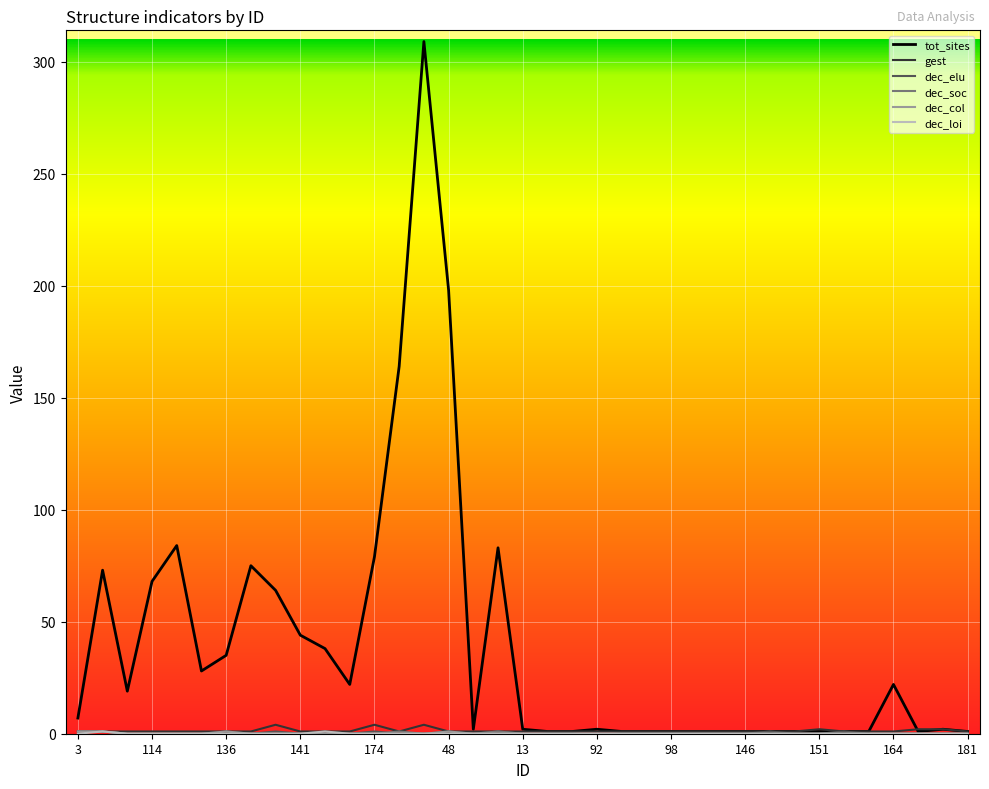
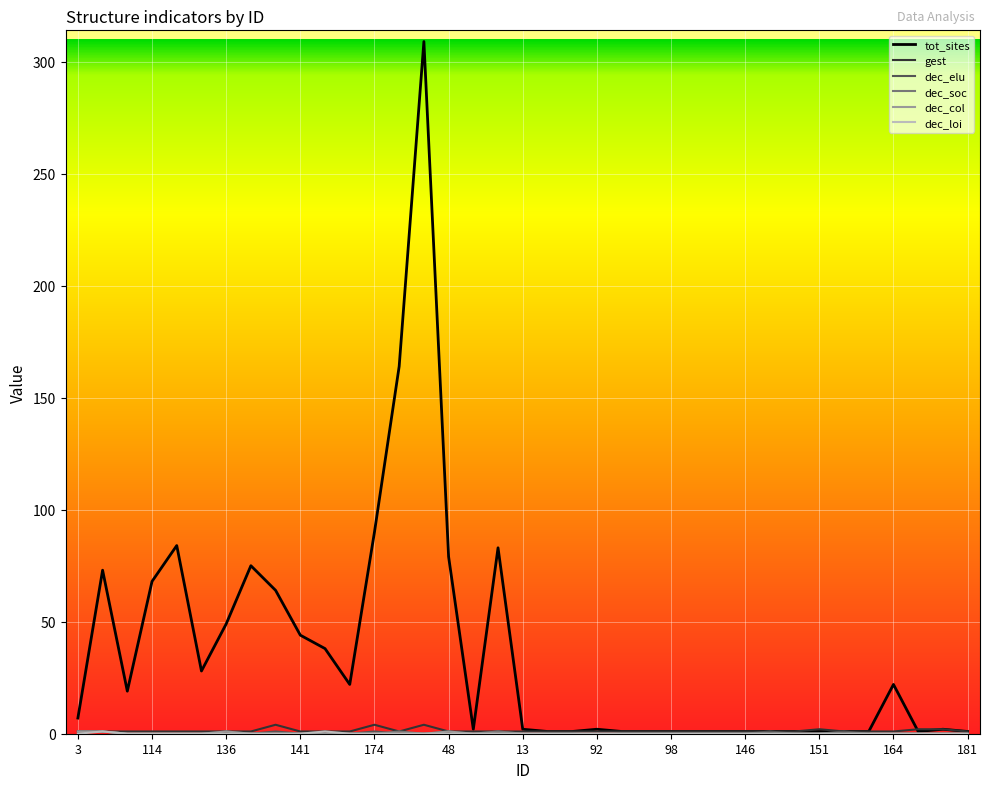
tot_sites, 136: 35 -> 49
tot_sites, 174: 79 -> 90
tot_sites, 48: 198 -> 79
